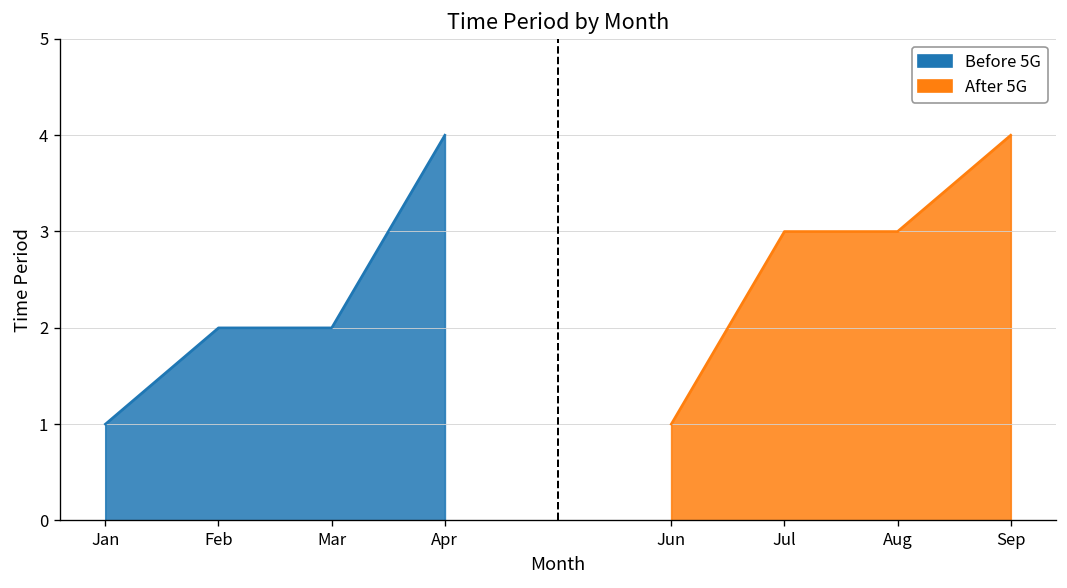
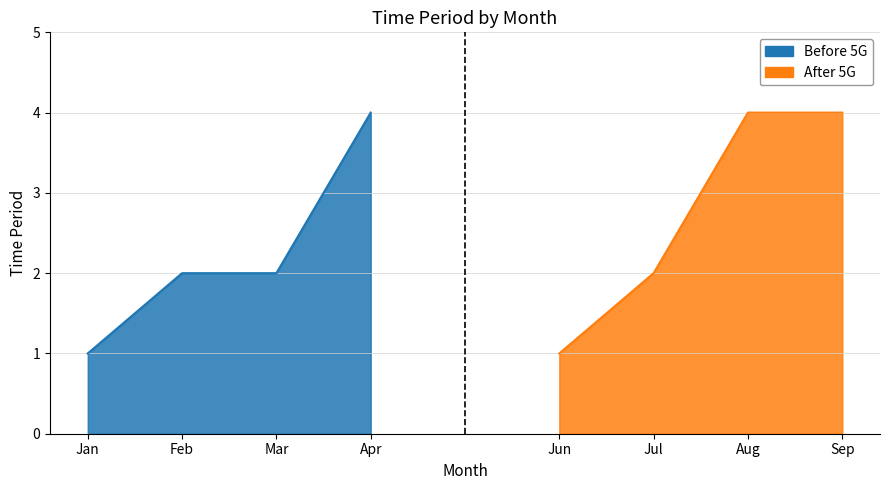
After 5G, Jul: 3 -> 2
After 5G, Aug: 3 -> 4
